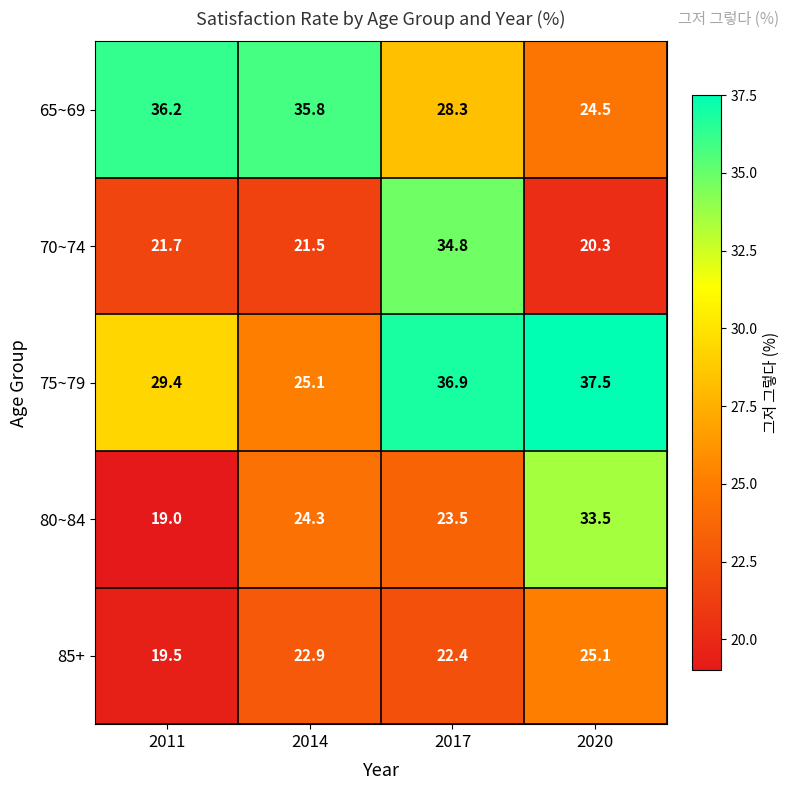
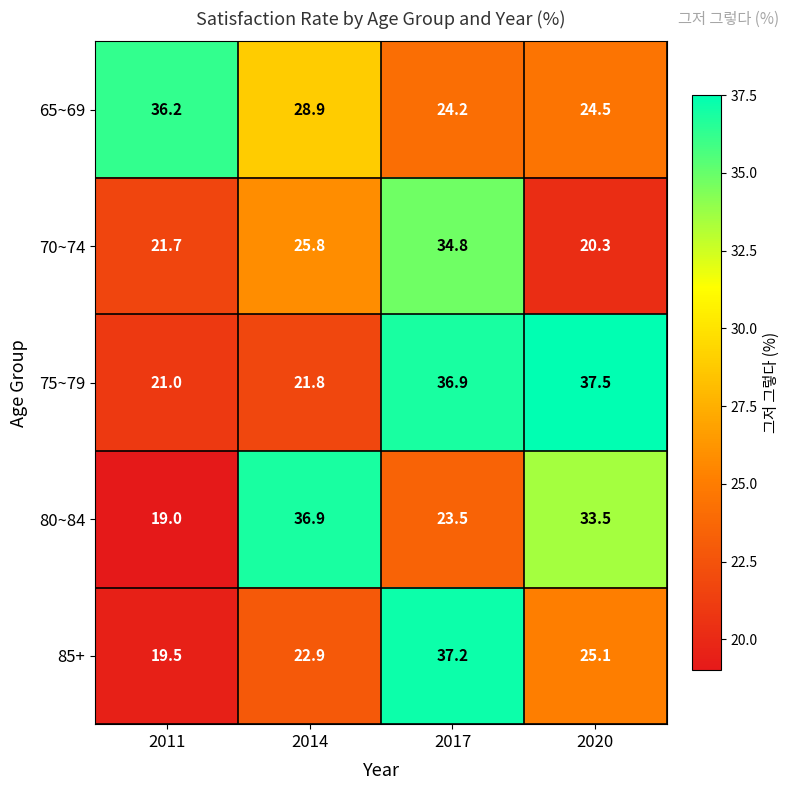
65~69, 2014: 35.8 -> 28.9
65~69, 2017: 28.3 -> 24.2
70~74, 2014: 21.5 -> 25.8
75~79, 2011: 29.4 -> 21.0
75~79, 2014: 25.1 -> 21.8
80~84, 2014: 24.3 -> 36.9
85+, 2017: 22.4 -> 37.2
